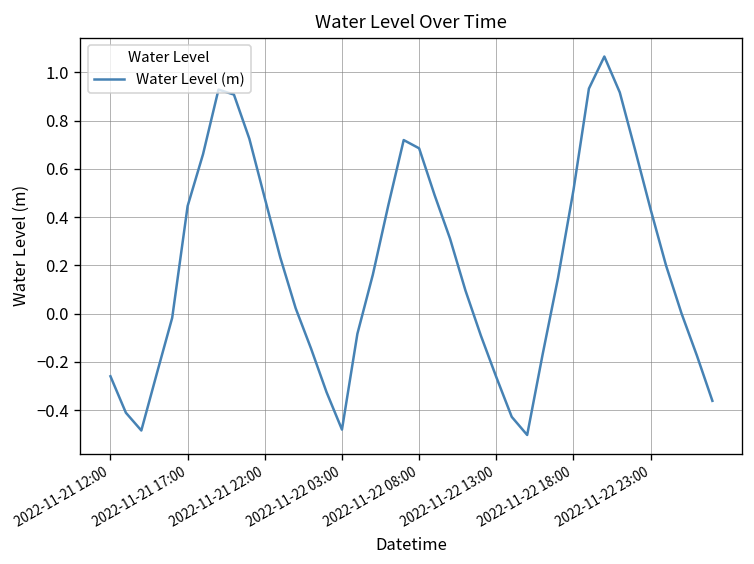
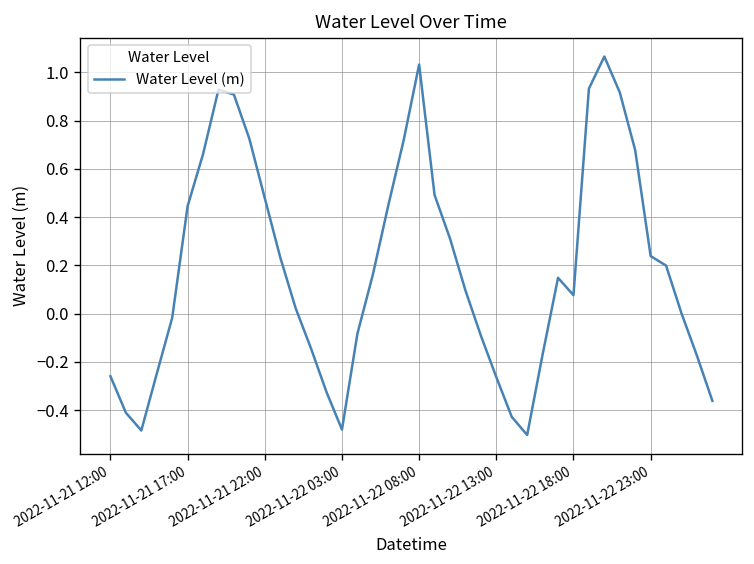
2022-11-22 08:00: 0.69 -> 1.03
2022-11-22 18:00: 0.51 -> 0.08
2022-11-22 23:00: 0.43 -> 0.24
